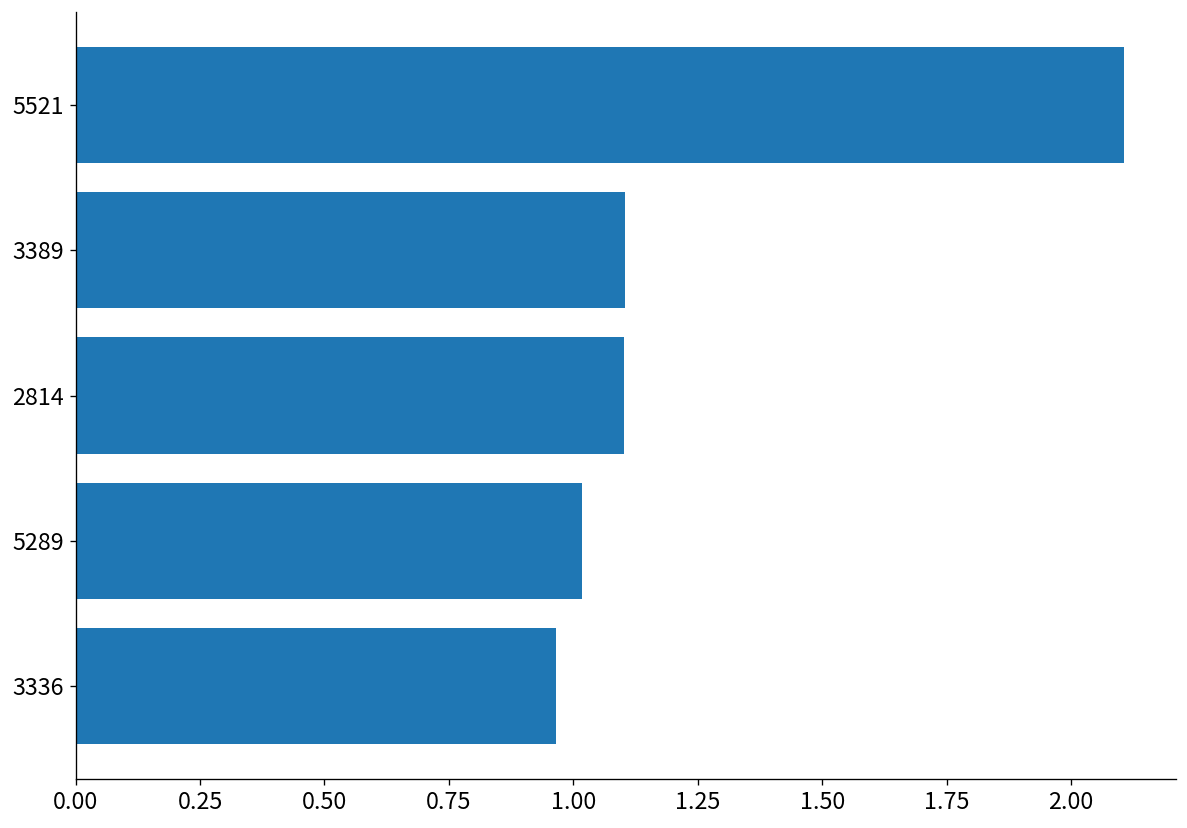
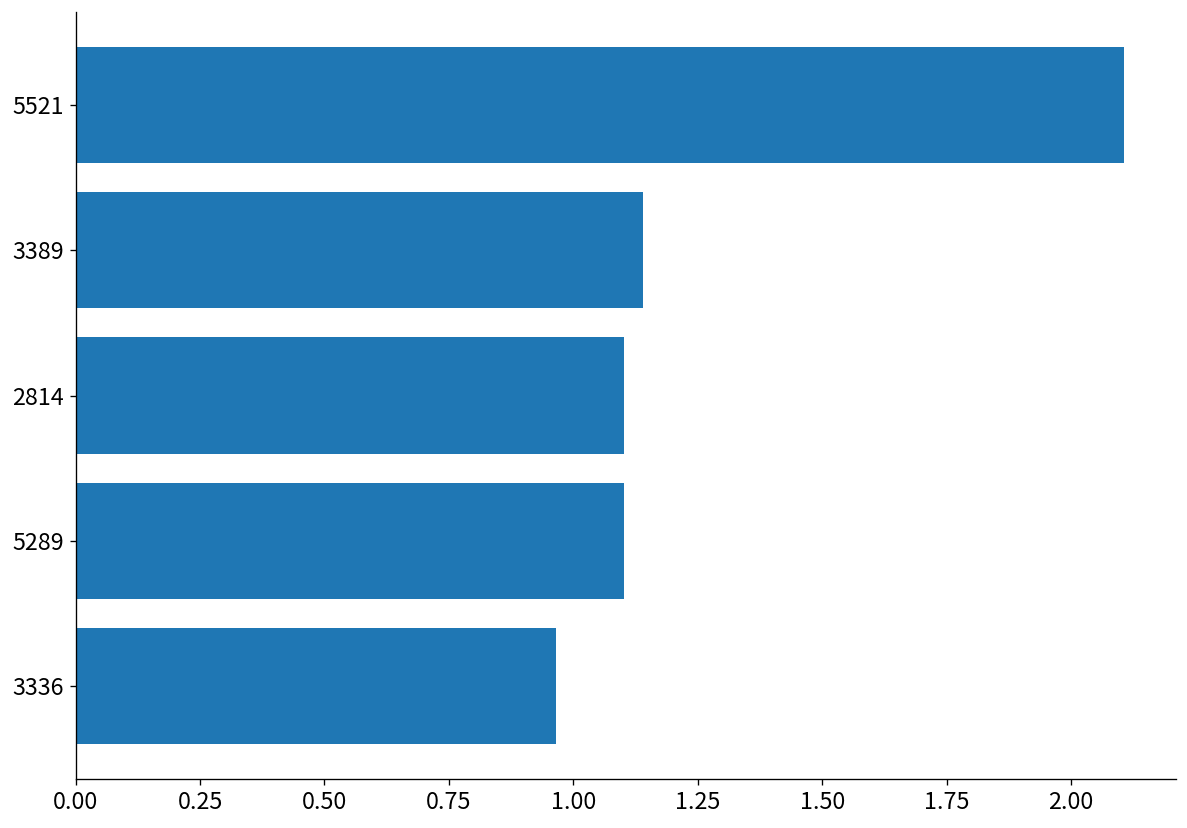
3389: 1.10 -> 1.14
5289: 1.02 -> 1.10
